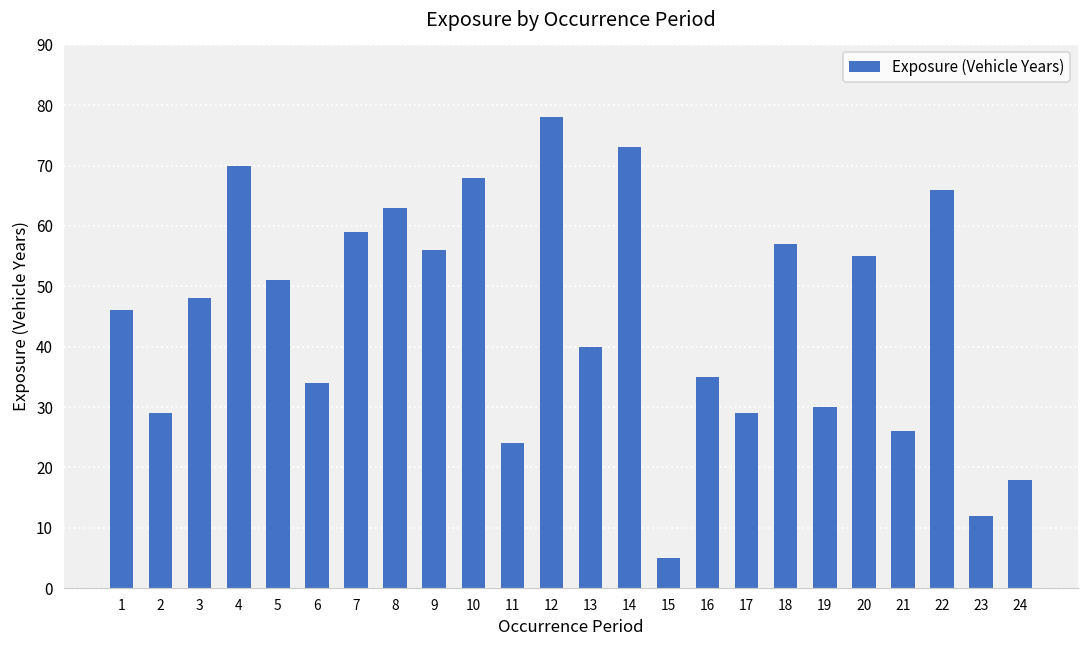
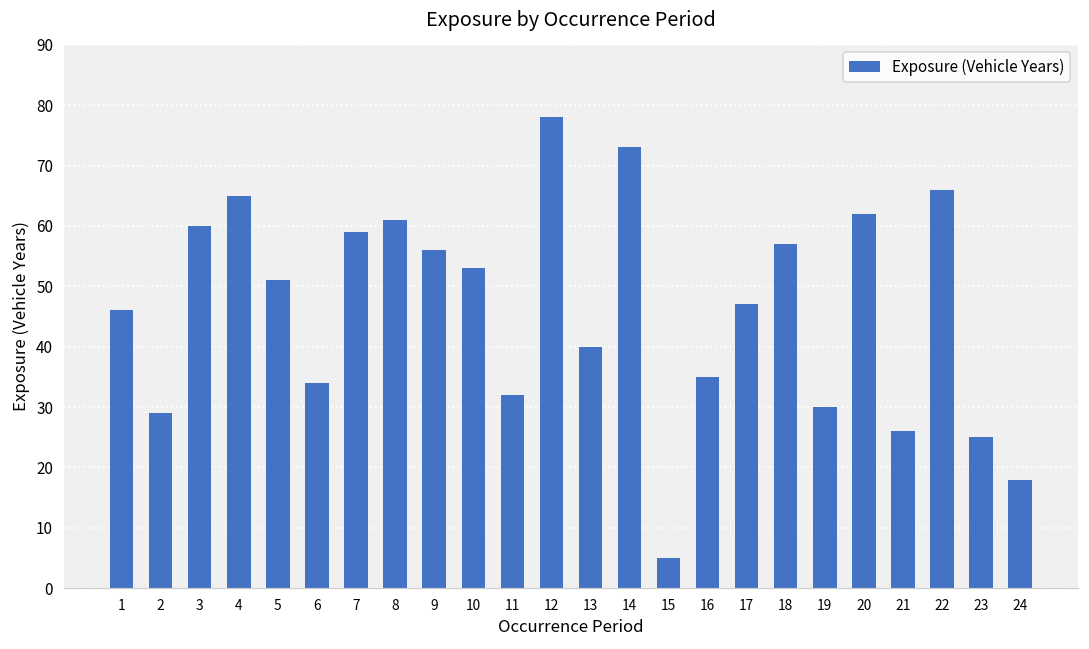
3: 48 -> 60
4: 70 -> 65
8: 63 -> 61
10: 68 -> 53
11: 24 -> 32
17: 29 -> 47
20: 55 -> 62
23: 12 -> 25
